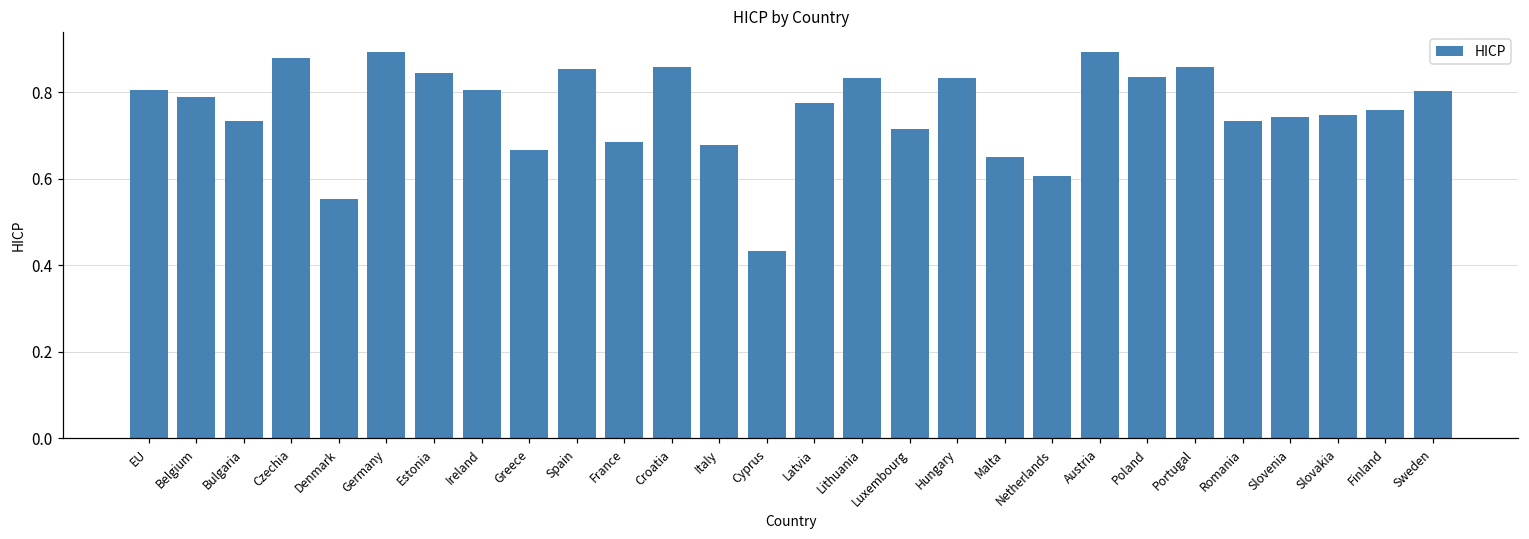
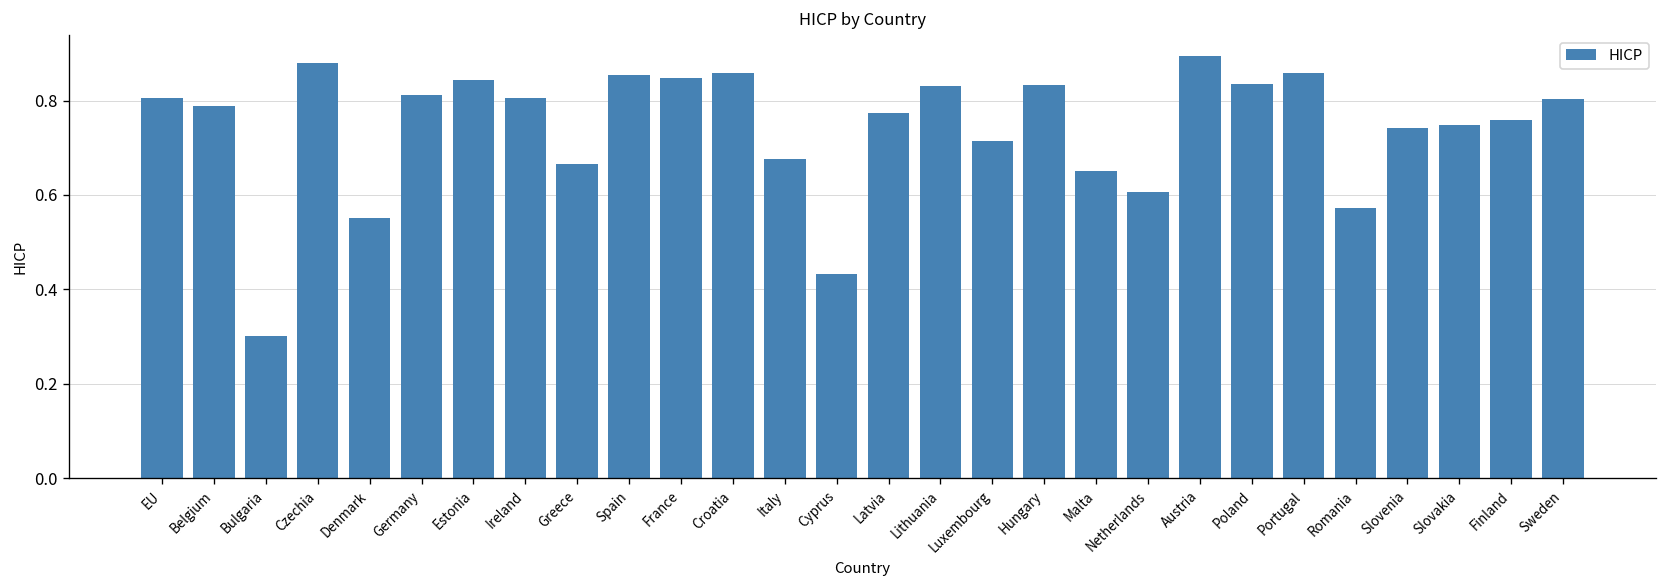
Bulgaria: 0.73 -> 0.30
Germany: 0.89 -> 0.81
France: 0.69 -> 0.85
Romania: 0.73 -> 0.57
